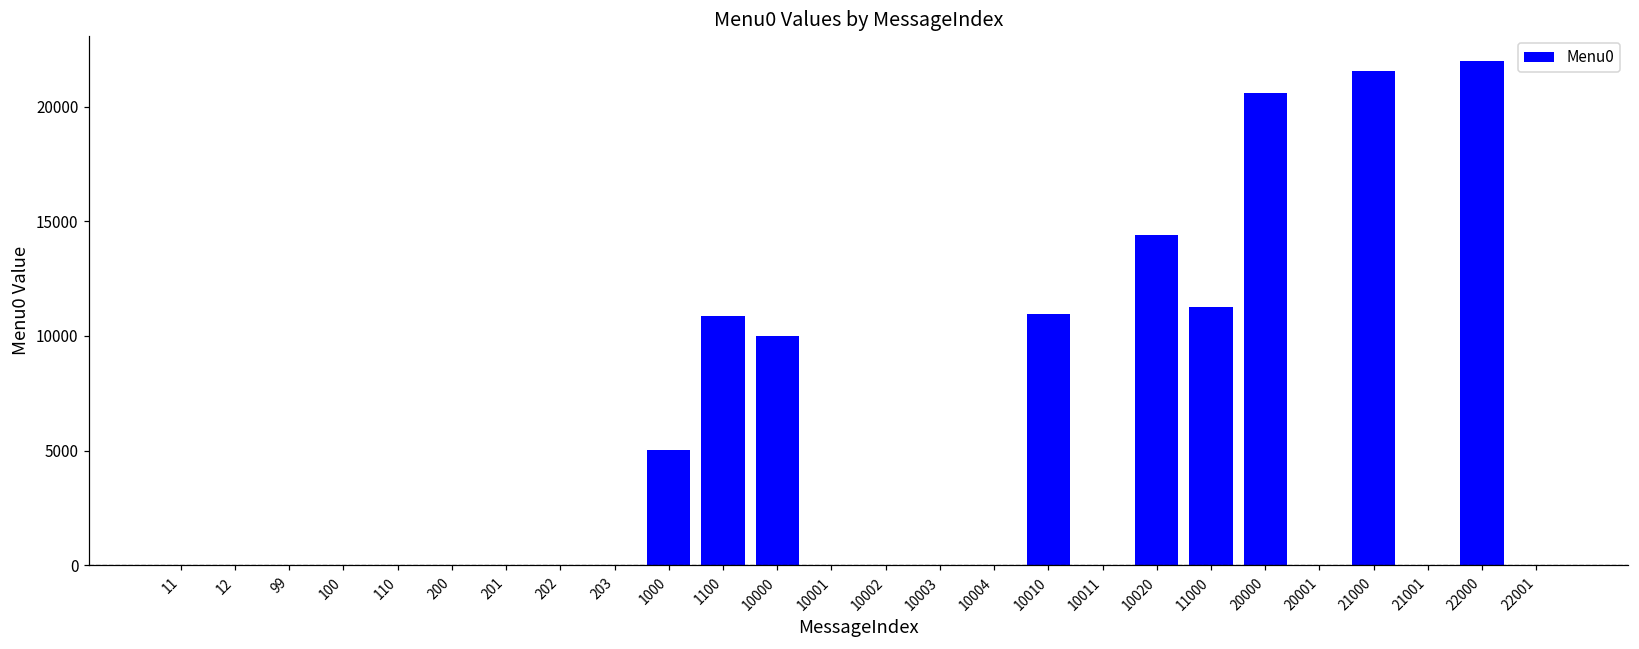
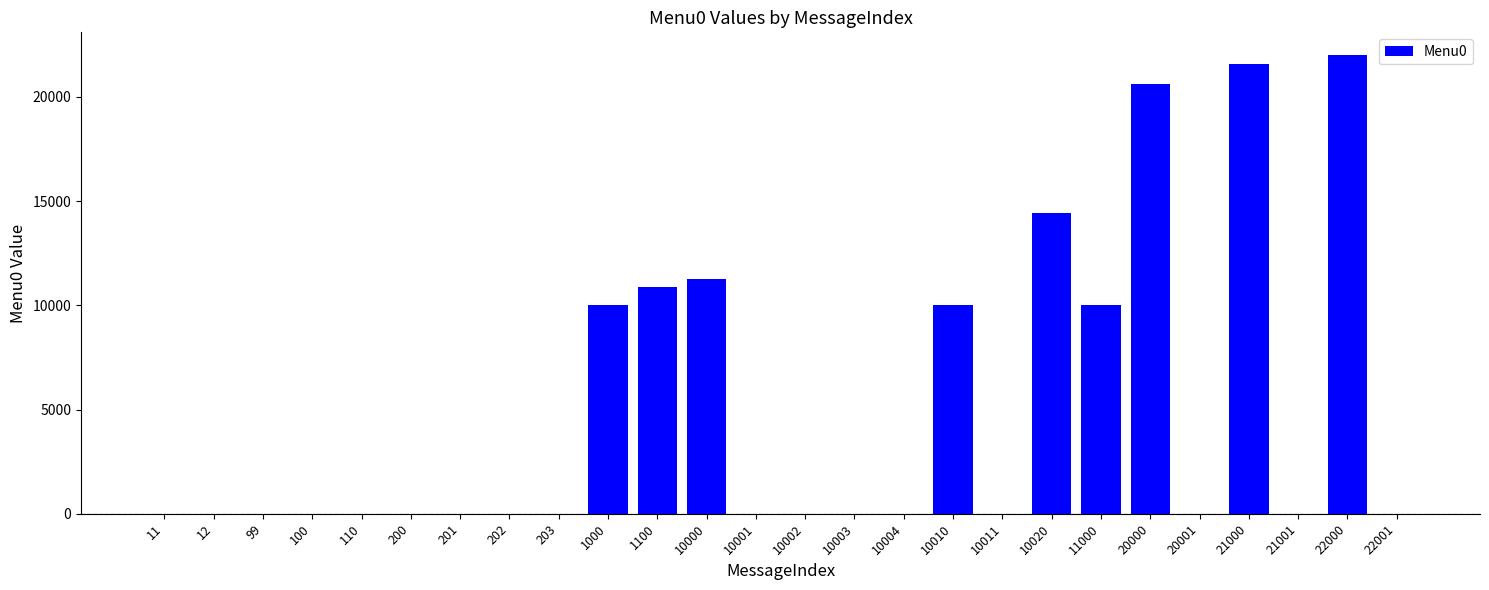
1000: 5000 -> 10000
10000: 10000 -> 11200
10010: 11000 -> 10000
11000: 11300 -> 10000
